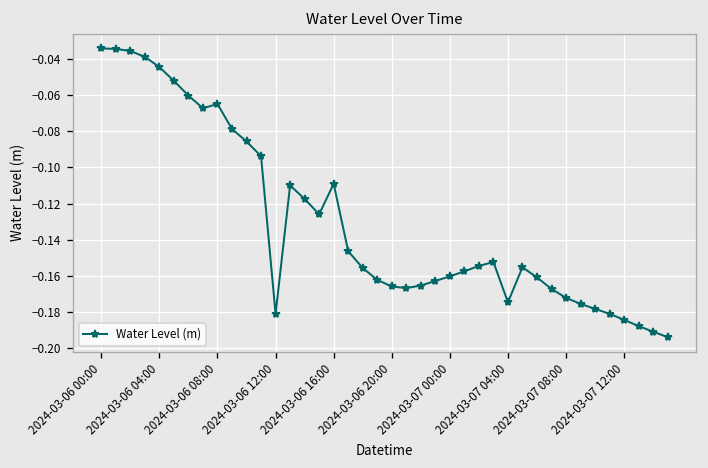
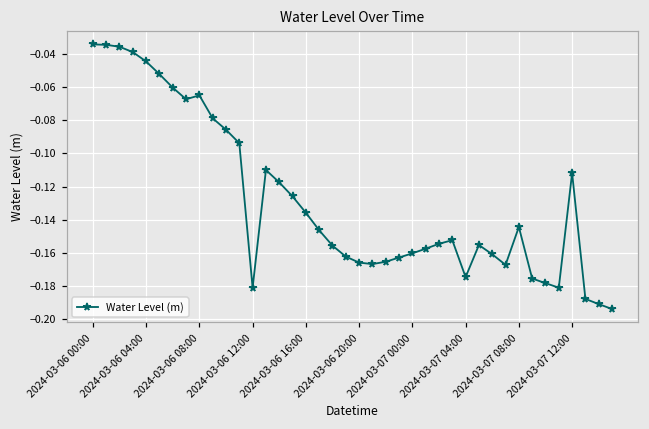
2024-03-06 16:00: -0.109 -> -0.136
2024-03-07 08:00: -0.172 -> -0.144
2024-03-07 12:00: -0.184 -> -0.112
